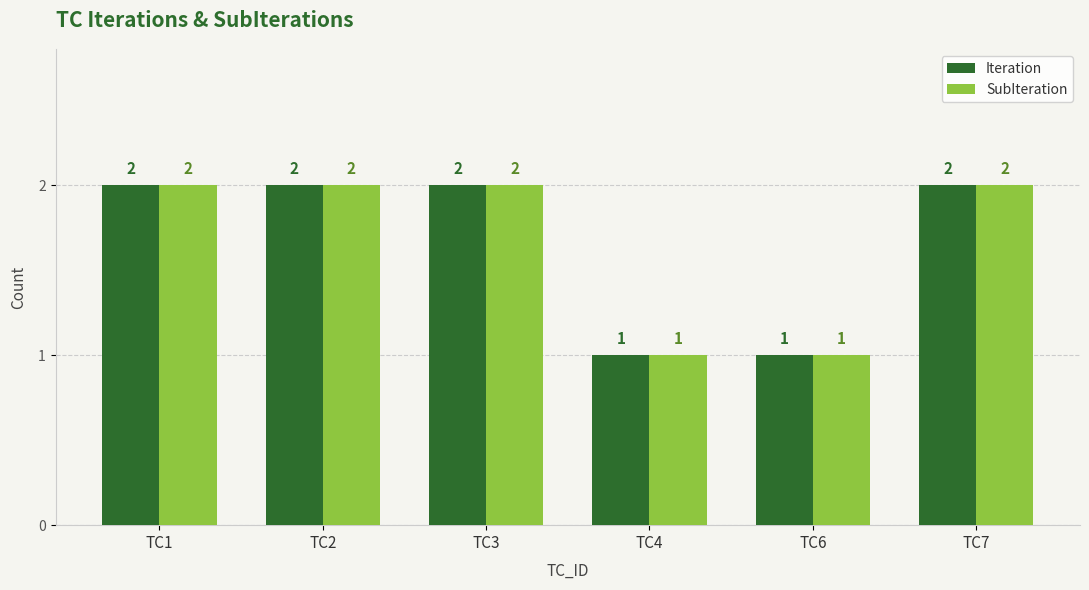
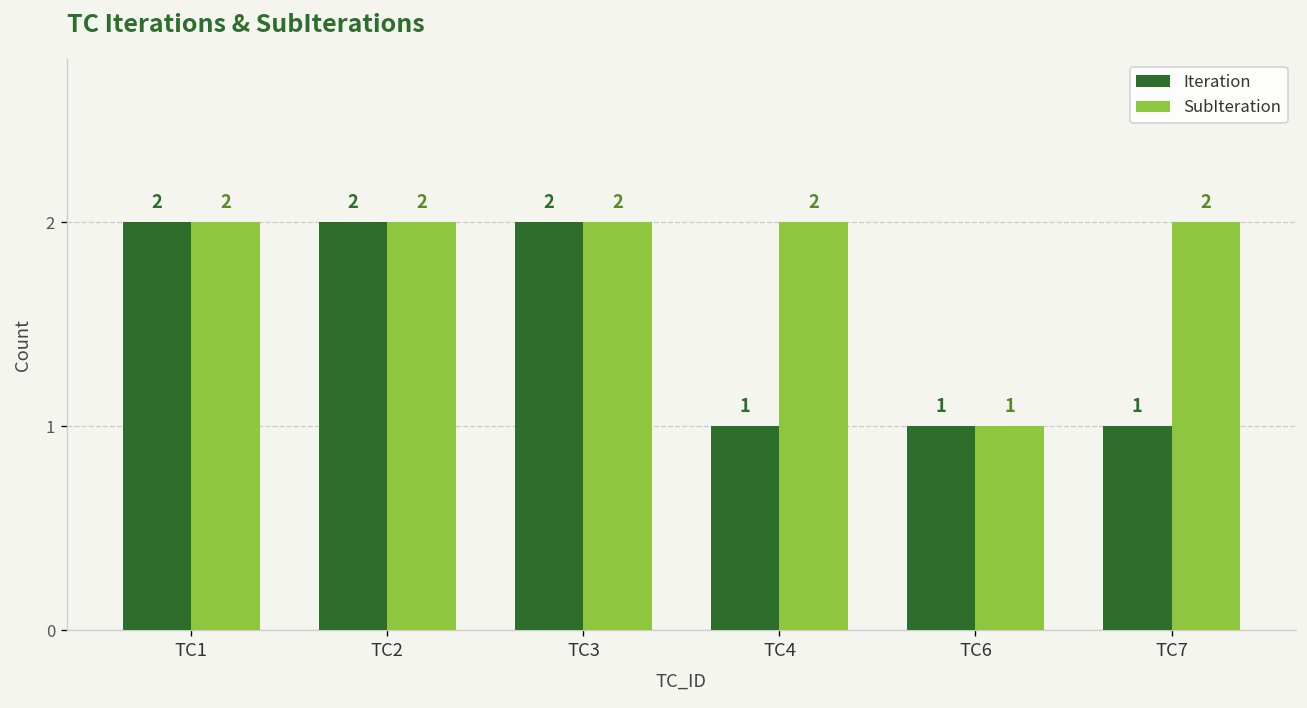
SubIteration, TC4: 1 -> 2
Iteration, TC7: 2 -> 1
